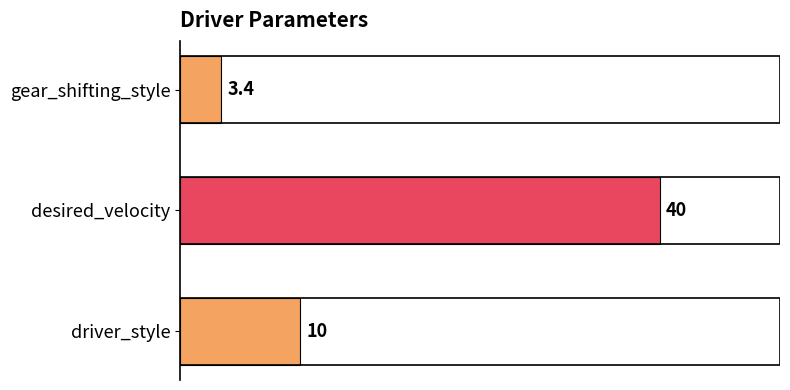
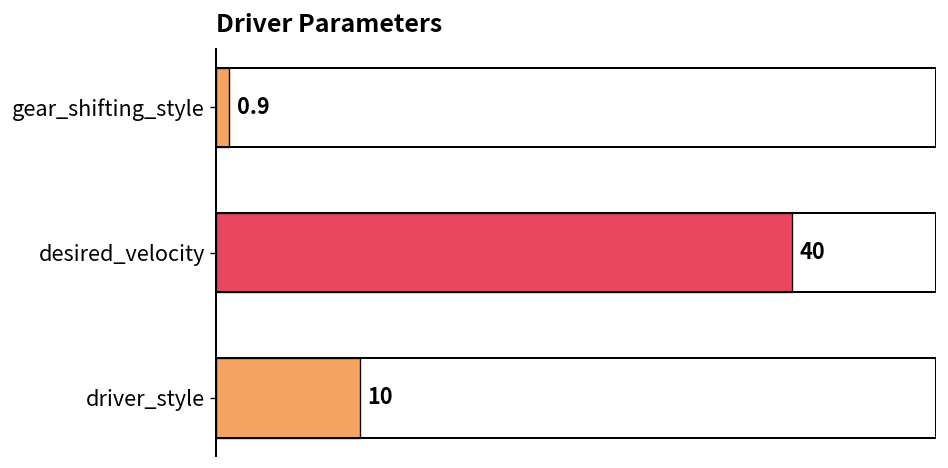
gear_shifting_style: 3.4 -> 0.9
